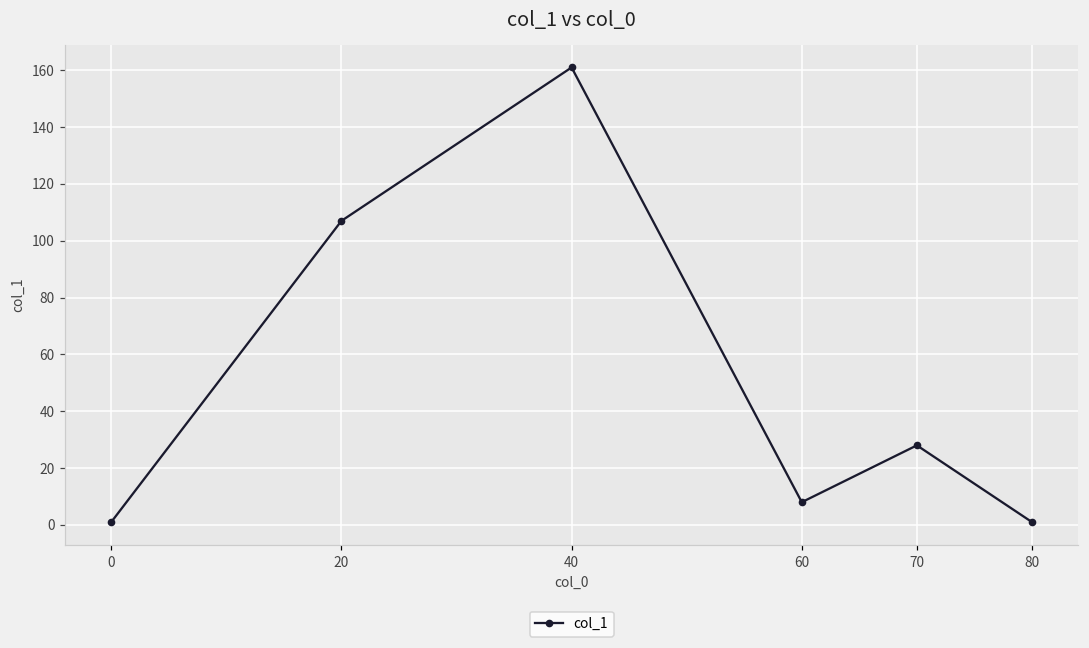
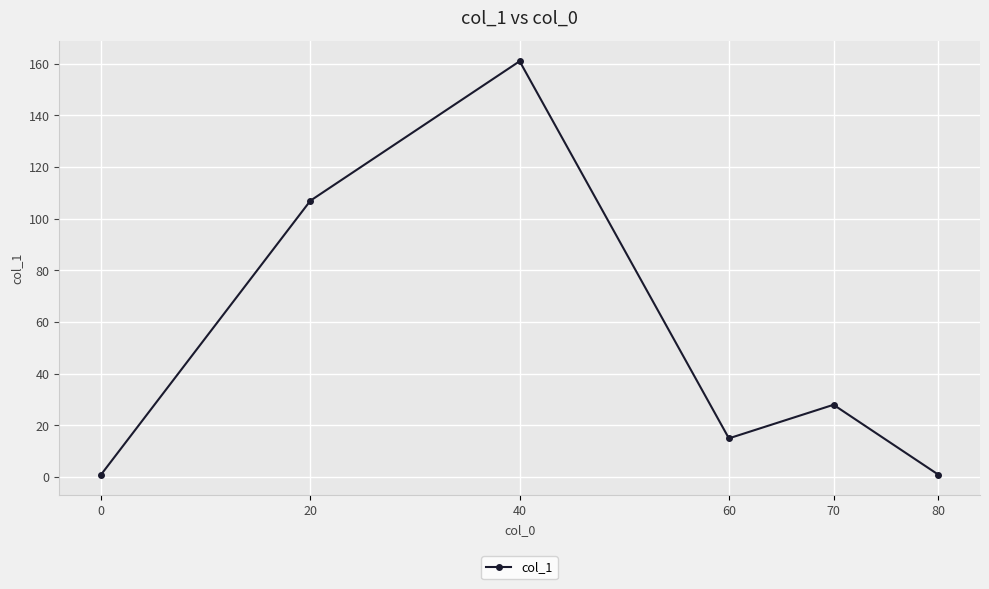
60: 8 -> 15
